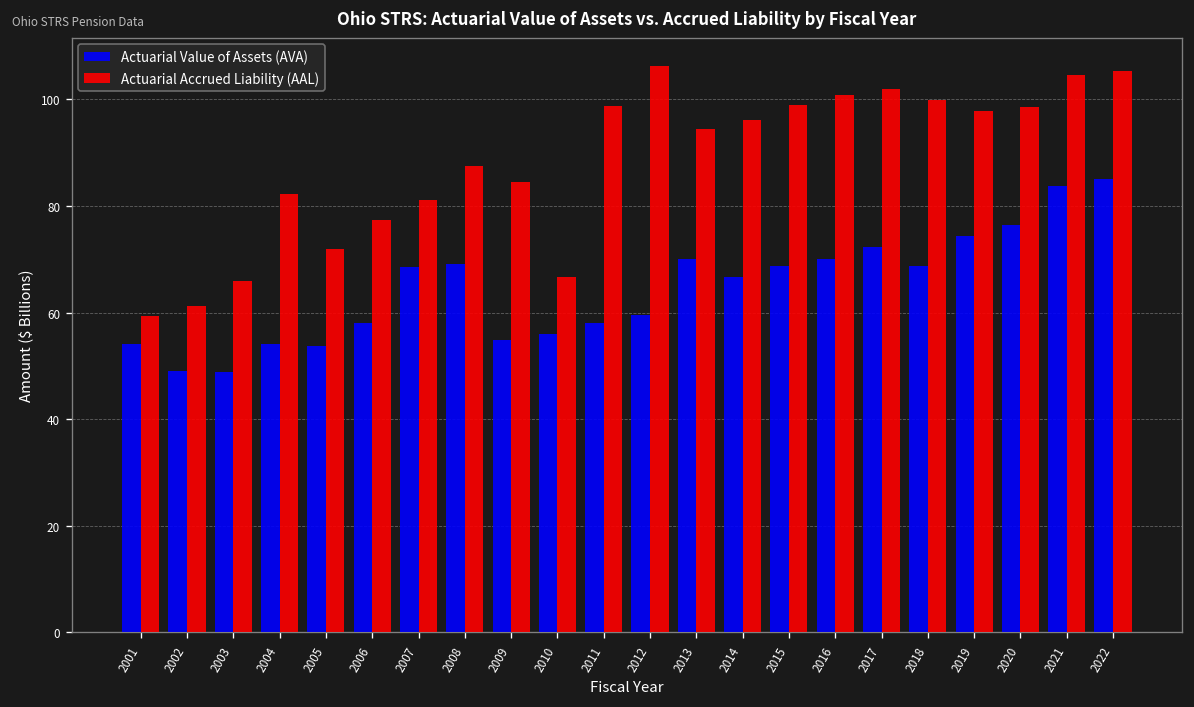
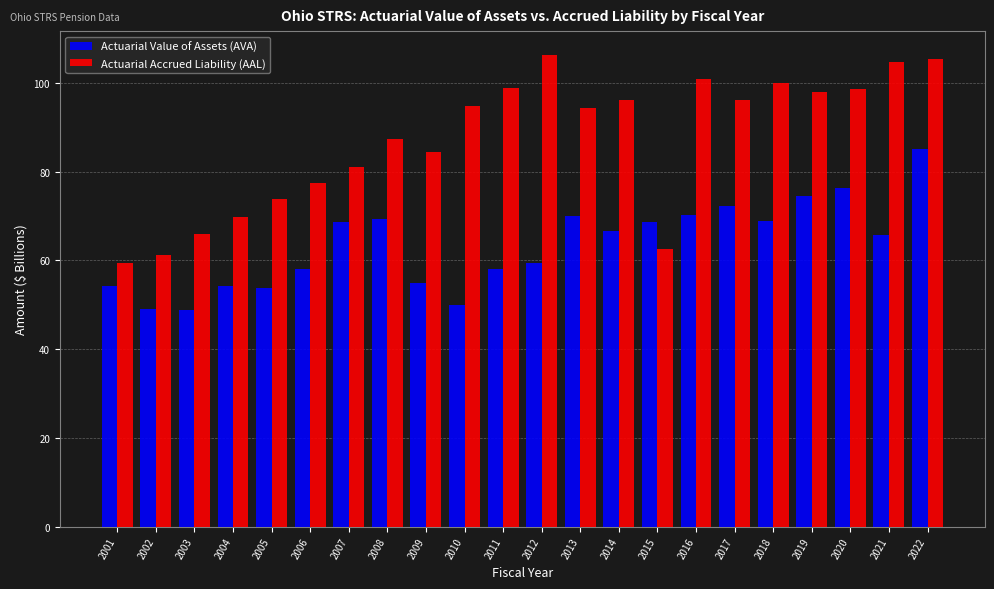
Actuarial Accrued Liability (AAL), 2004: 82 -> 70
Actuarial Accrued Liability (AAL), 2005: 72 -> 74
Actuarial Value of Assets (AVA), 2010: 56 -> 50
Actuarial Accrued Liability (AAL), 2010: 67 -> 95
Actuarial Accrued Liability (AAL), 2015: 99 -> 63
Actuarial Accrued Liability (AAL), 2017: 102 -> 96
Actuarial Value of Assets (AVA), 2021: 84 -> 66
